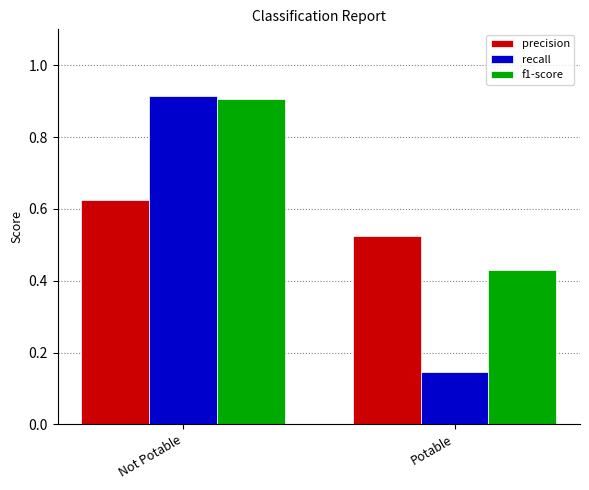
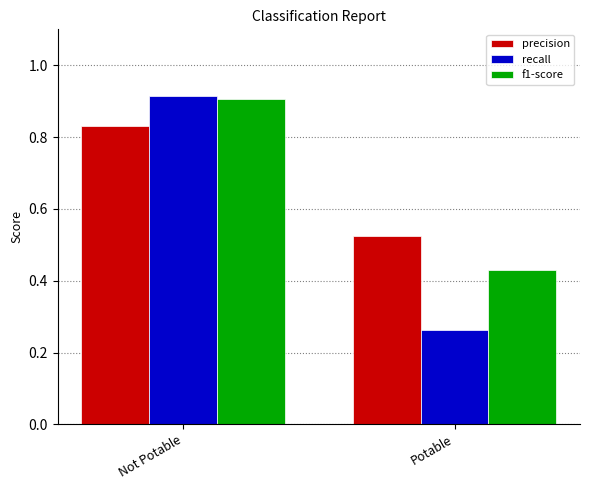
precision, Not Potable: 0.63 -> 0.83
recall, Potable: 0.15 -> 0.26
